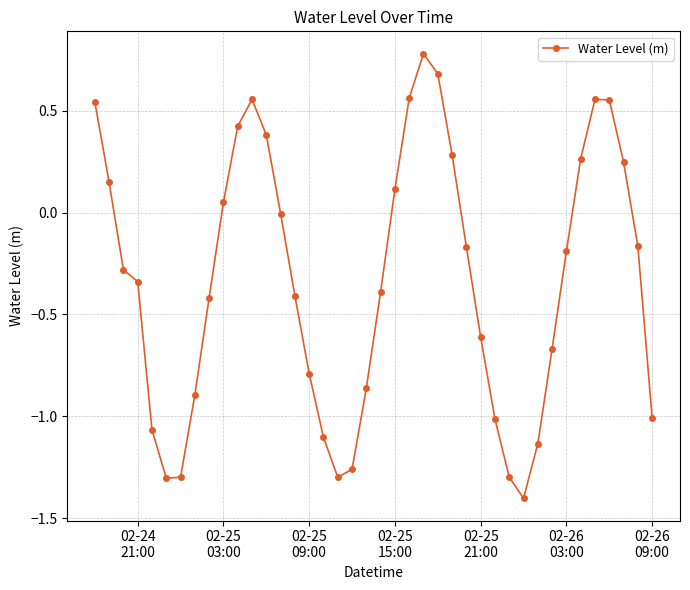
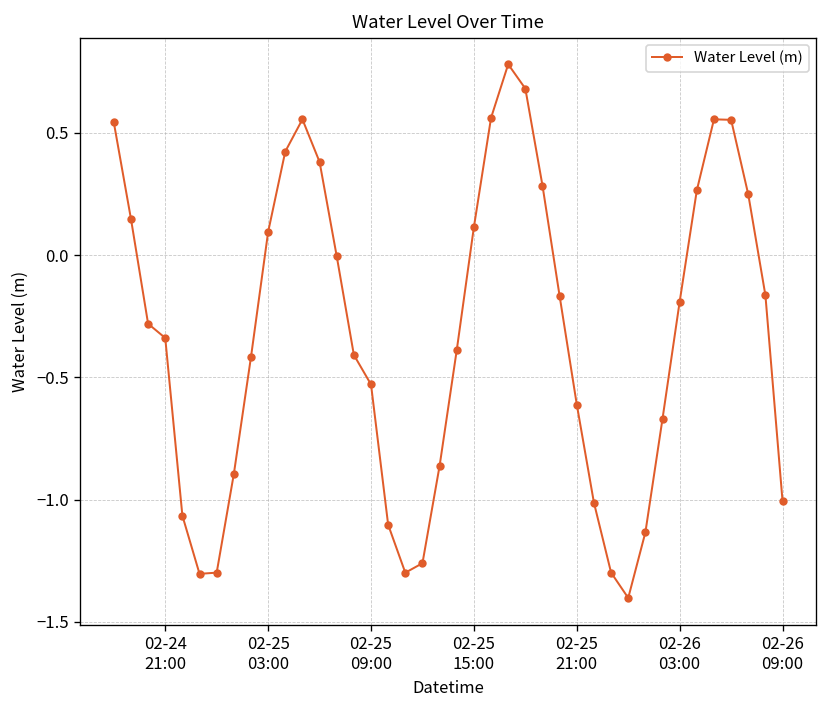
02-25 03:00: 0.05 -> 0.09
02-25 09:00: -0.79 -> -0.53
